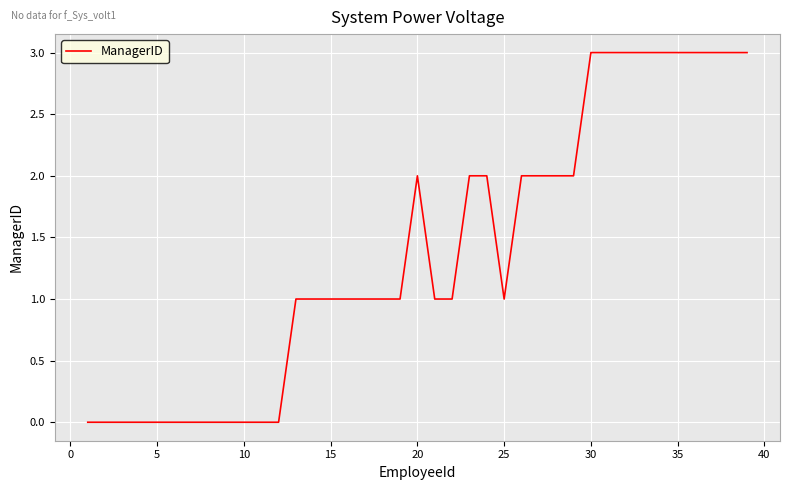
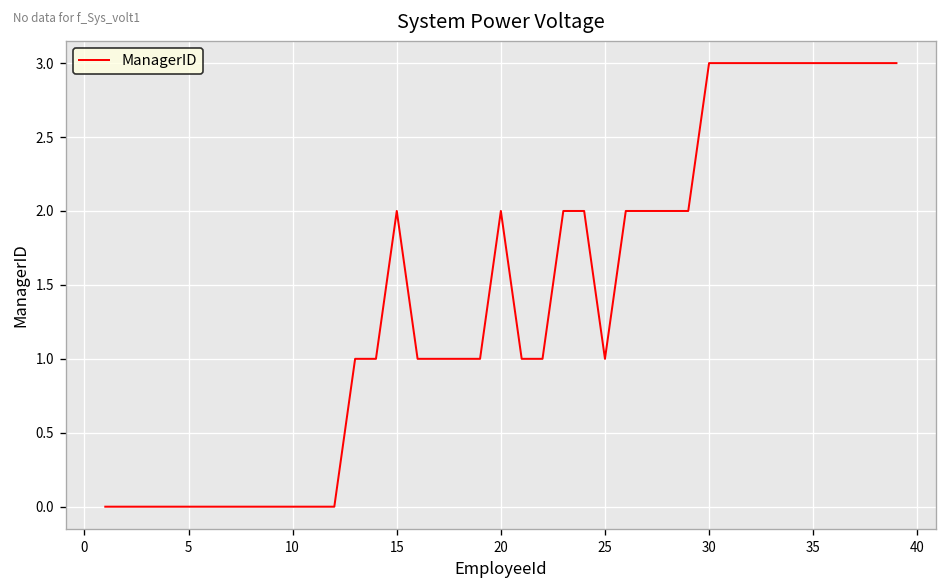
15: 1 -> 2
